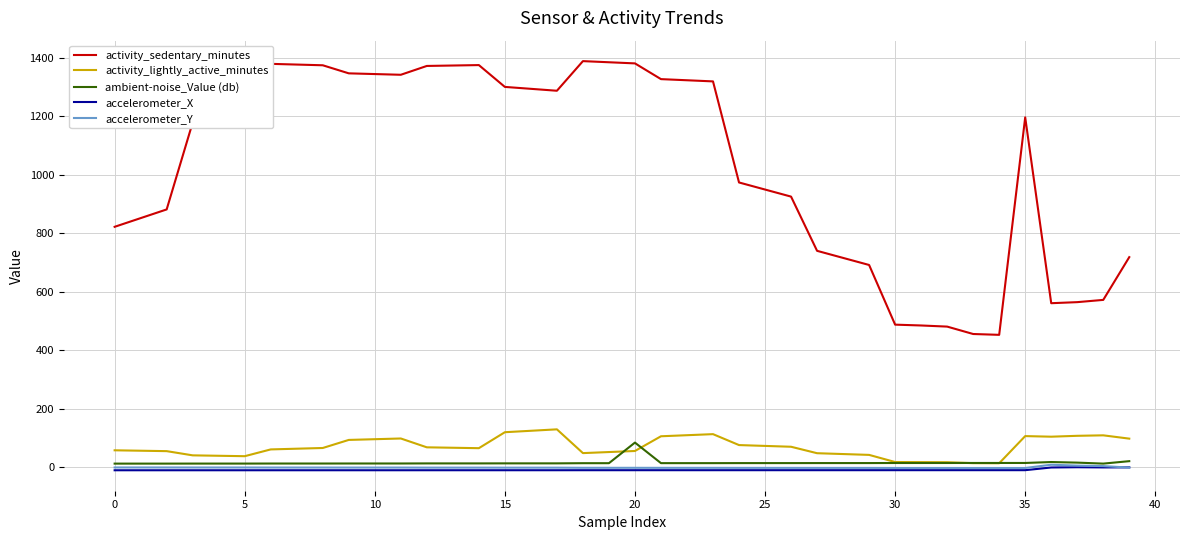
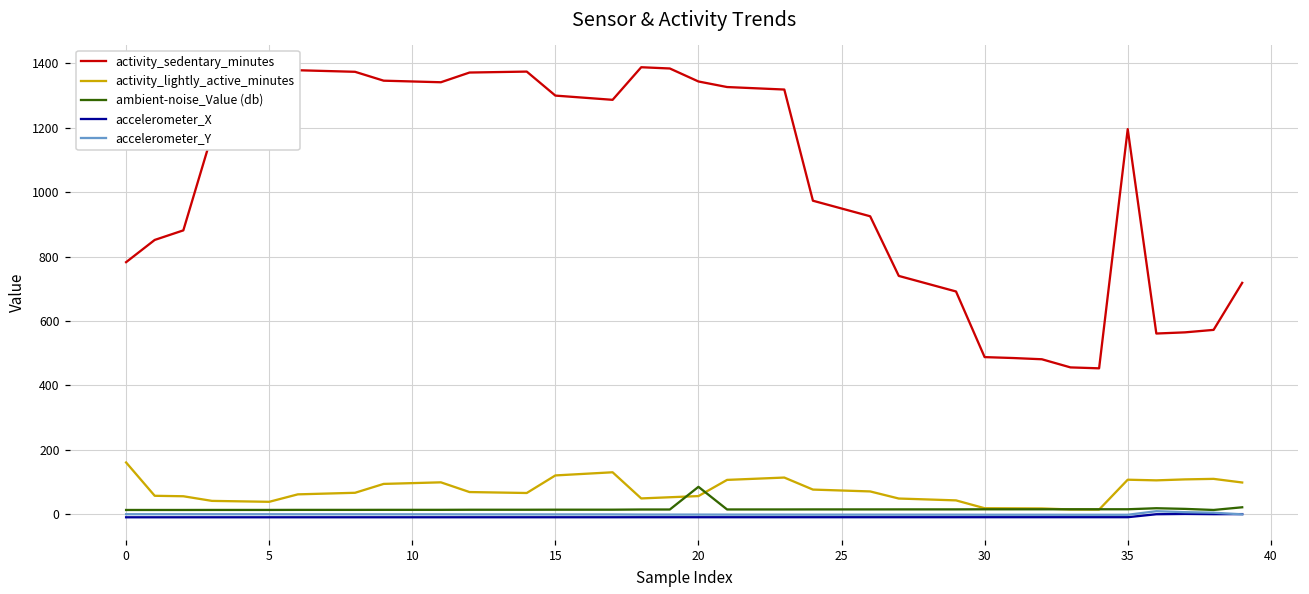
activity_sedentary_minutes, 0: 820 -> 780
activity_lightly_active_minutes, 0: 60 -> 160
activity_sedentary_minutes, 20: 1380 -> 1340
